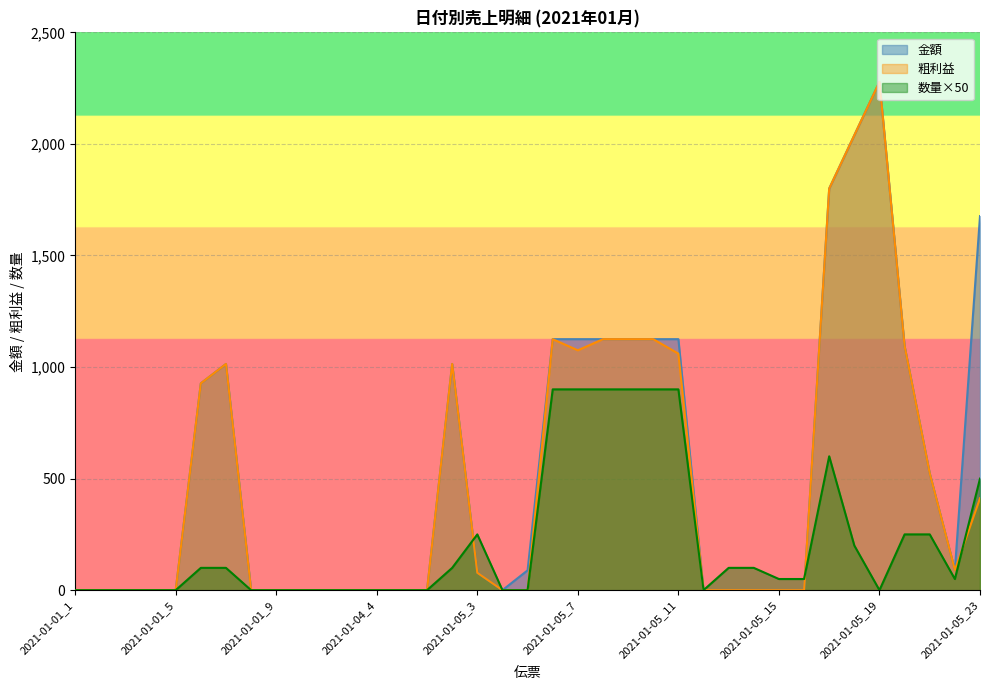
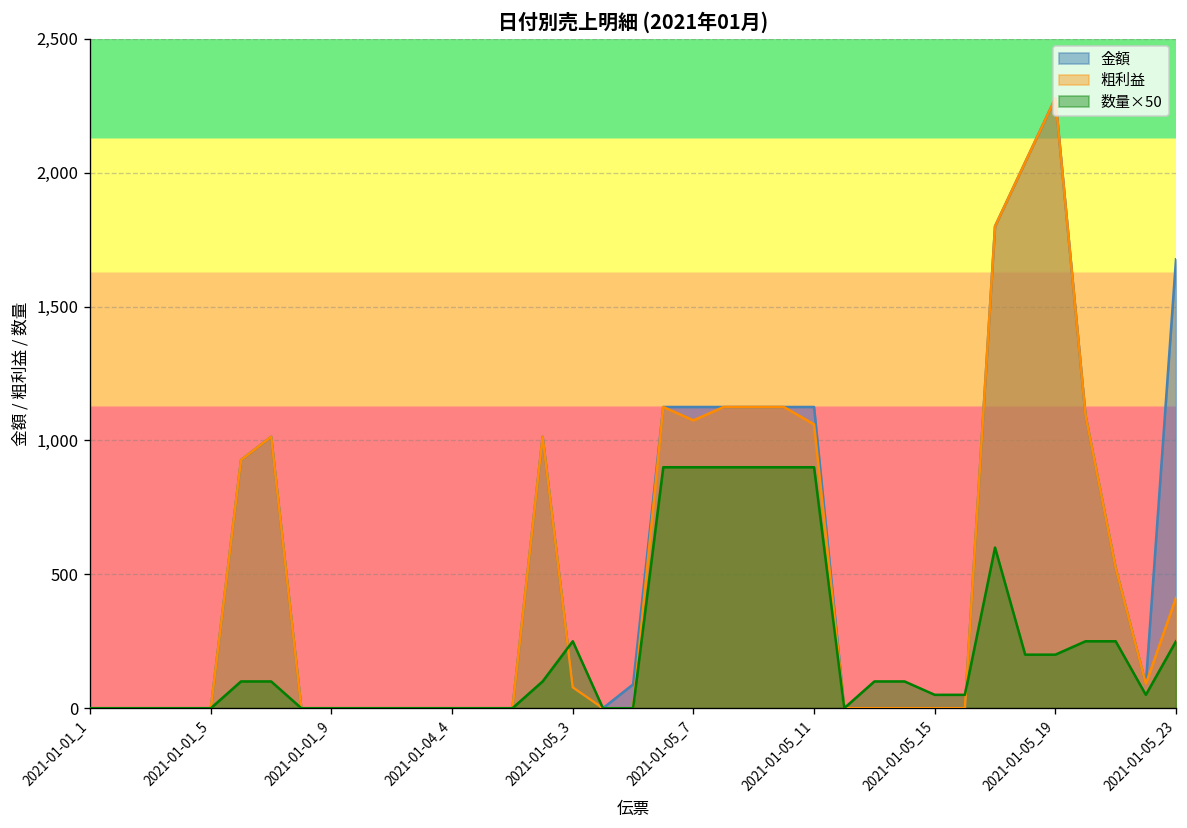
数量×50, 2021-01-05_19: 0 -> 200
数量×50, 2021-01-05_23: 500 -> 250
